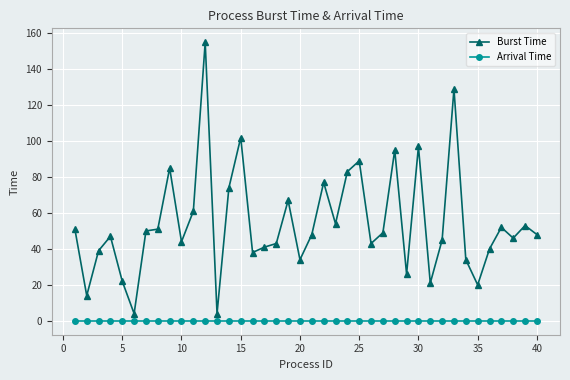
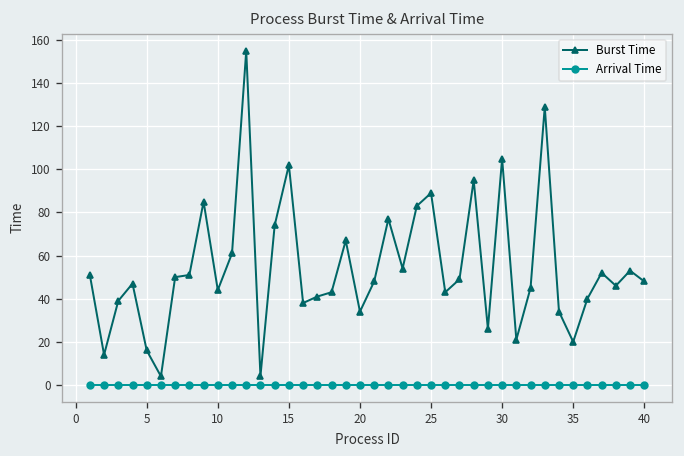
Burst Time, 5: 22 -> 16
Burst Time, 30: 97 -> 105
